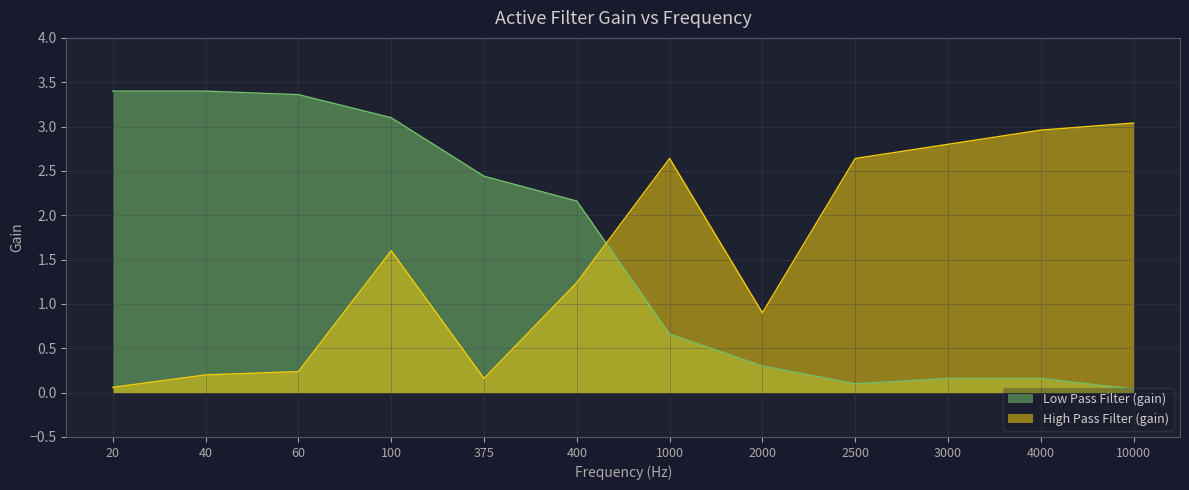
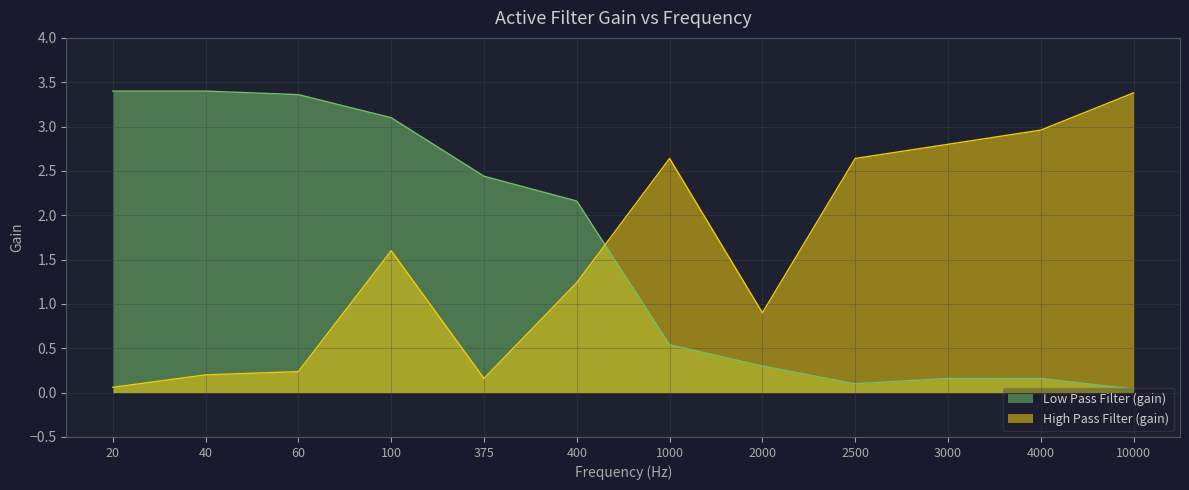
Low Pass Filter (gain), 1000: 0.7 -> 0.5
High Pass Filter (gain), 10000: 3.0 -> 3.4
